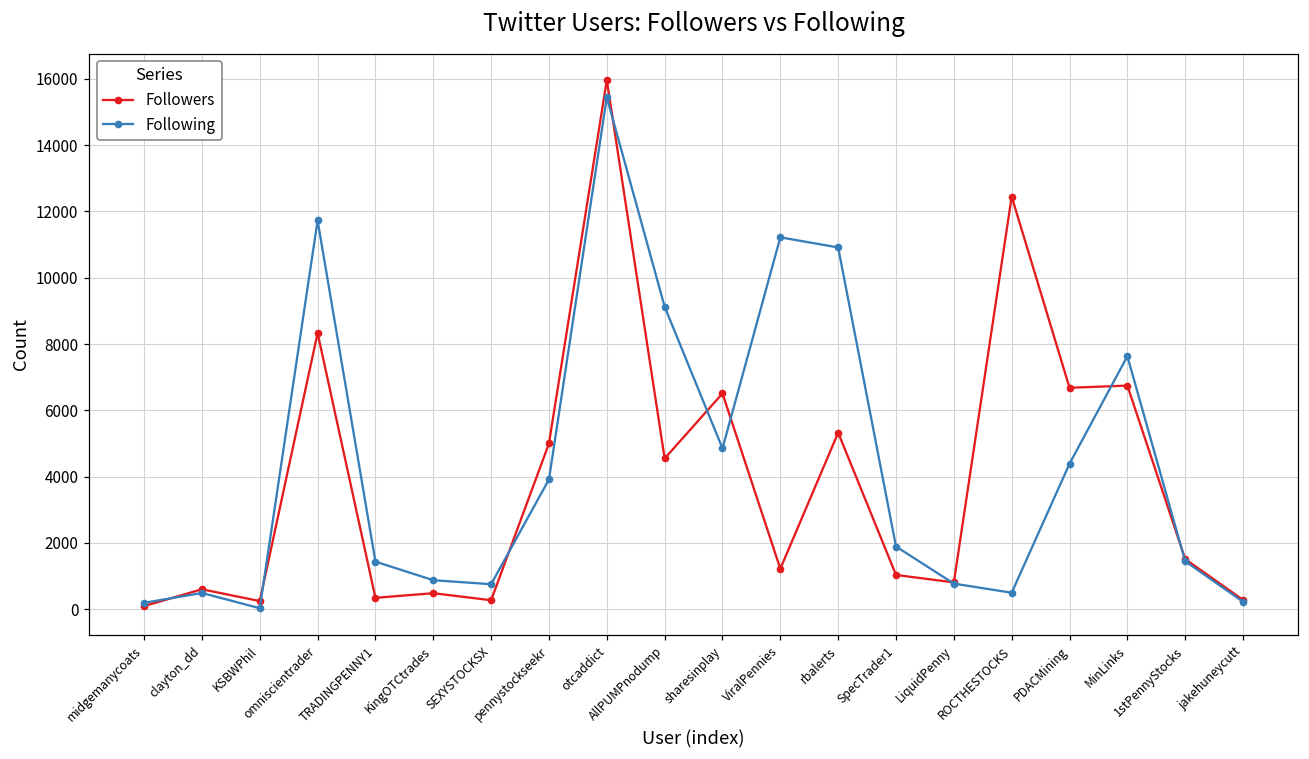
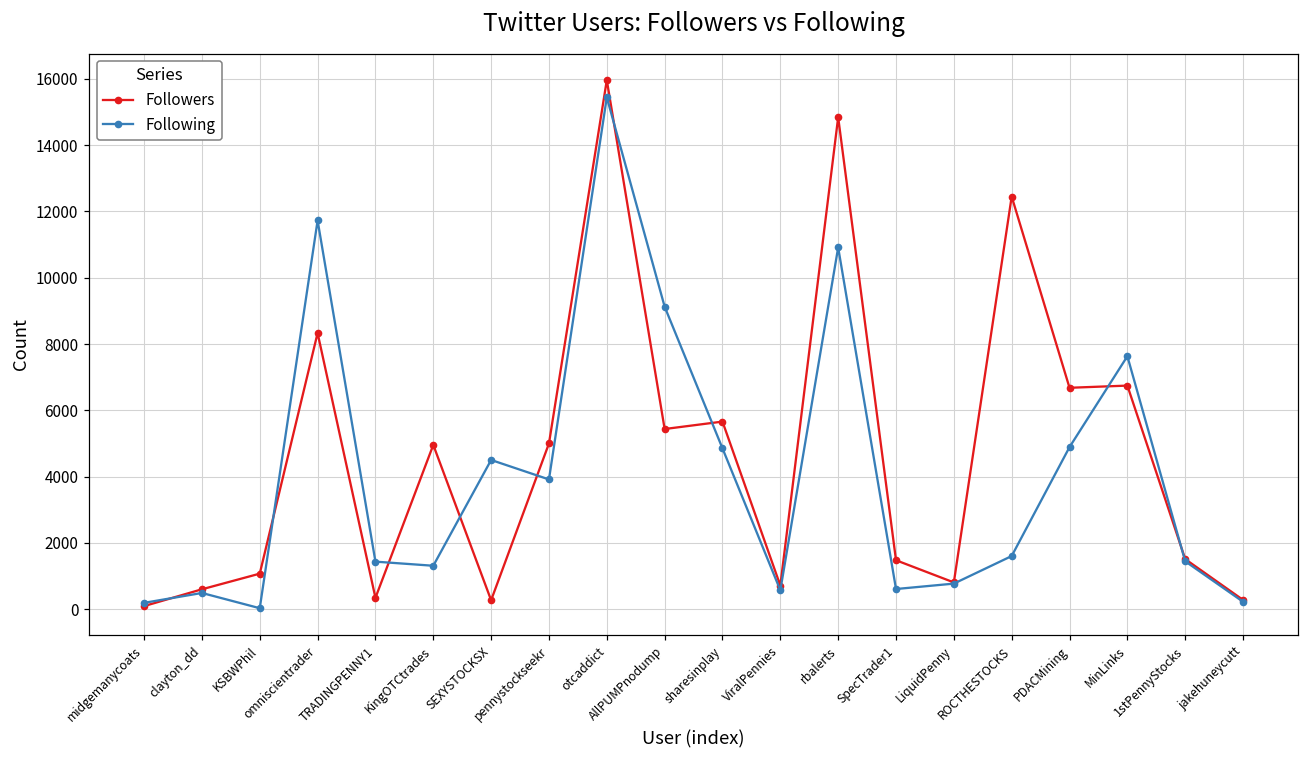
Followers, KSBWPhil: 200 -> 1100
Followers, KingOTCtrades: 500 -> 5000
Following, KingOTCtrades: 900 -> 1300
Following, SEXYSTOCKSX: 800 -> 4500
Followers, AllPUMPnodump: 4500 -> 5400
Followers, sharesinplay: 6500 -> 5700
Followers, ViralPennies: 1200 -> 700
Following, ViralPennies: 11200 -> 600
Followers, rbalerts: 5300 -> 14800
Followers, SpecTrader1: 1000 -> 1500
Following, SpecTrader1: 1900 -> 600
Following, ROCTHESTOCKS: 500 -> 1600
Following, PDACMining: 4400 -> 4900
